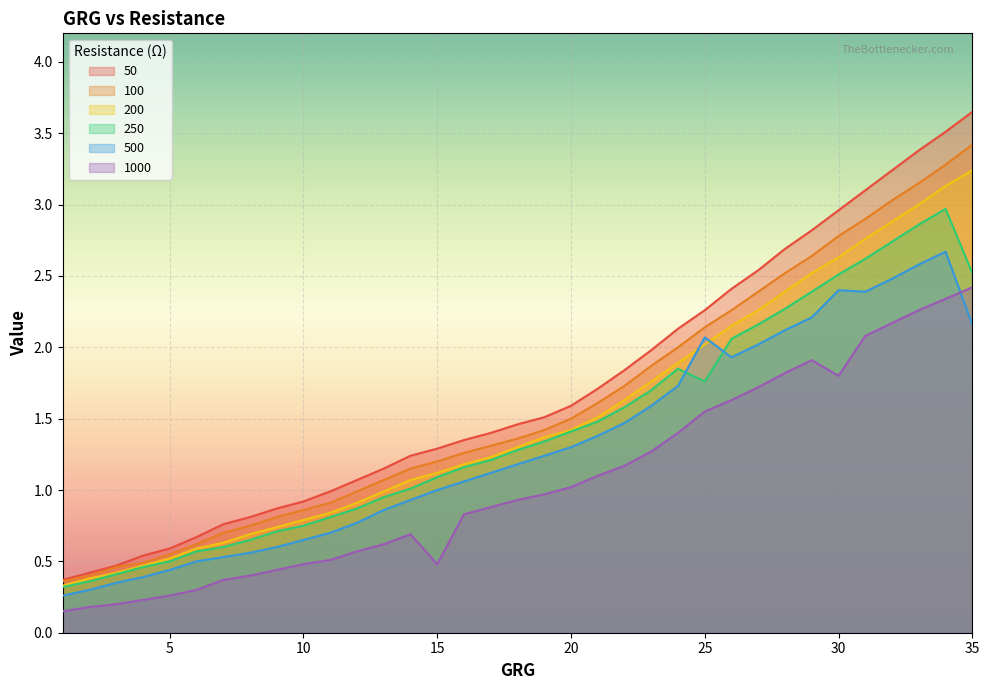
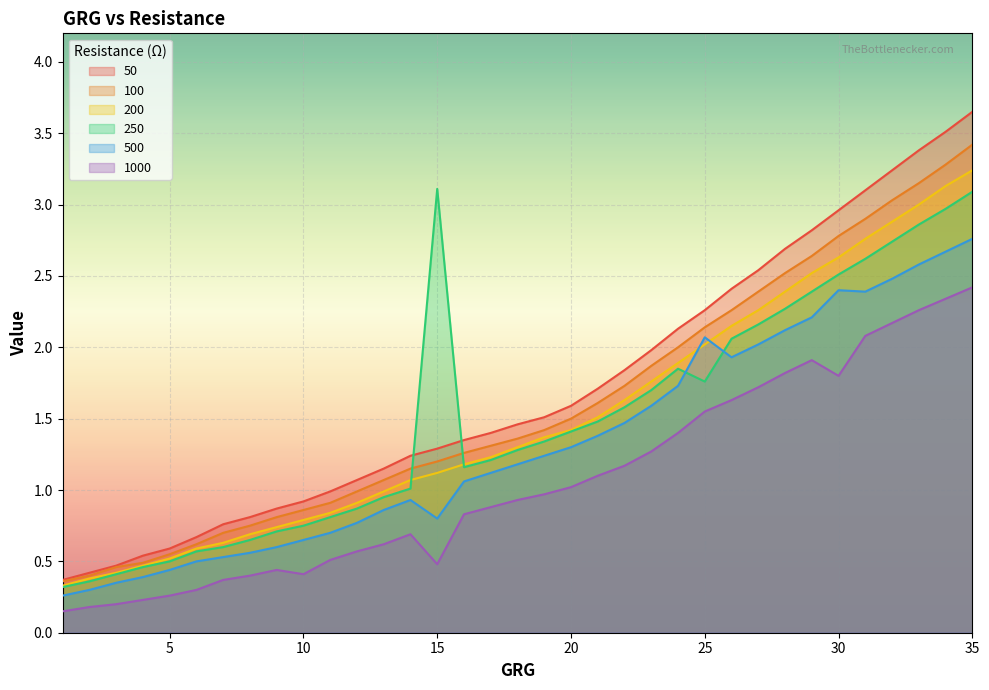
1000, 10: 0.48 -> 0.41
250, 15: 1.09 -> 3.11
500, 15: 1.0 -> 0.8
250, 35: 2.52 -> 3.09
500, 35: 2.16 -> 2.76
